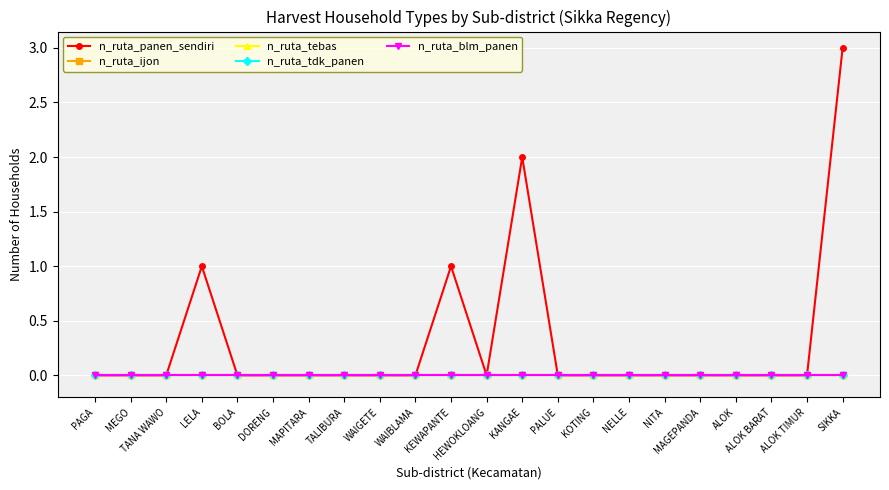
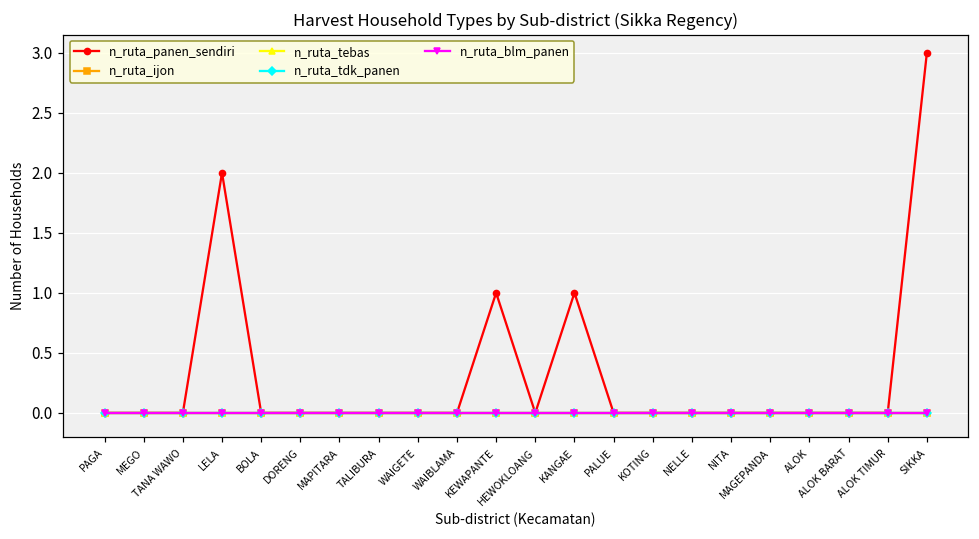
n_ruta_panen_sendiri, LELA: 1 -> 2
n_ruta_panen_sendiri, KANGAE: 2 -> 1
